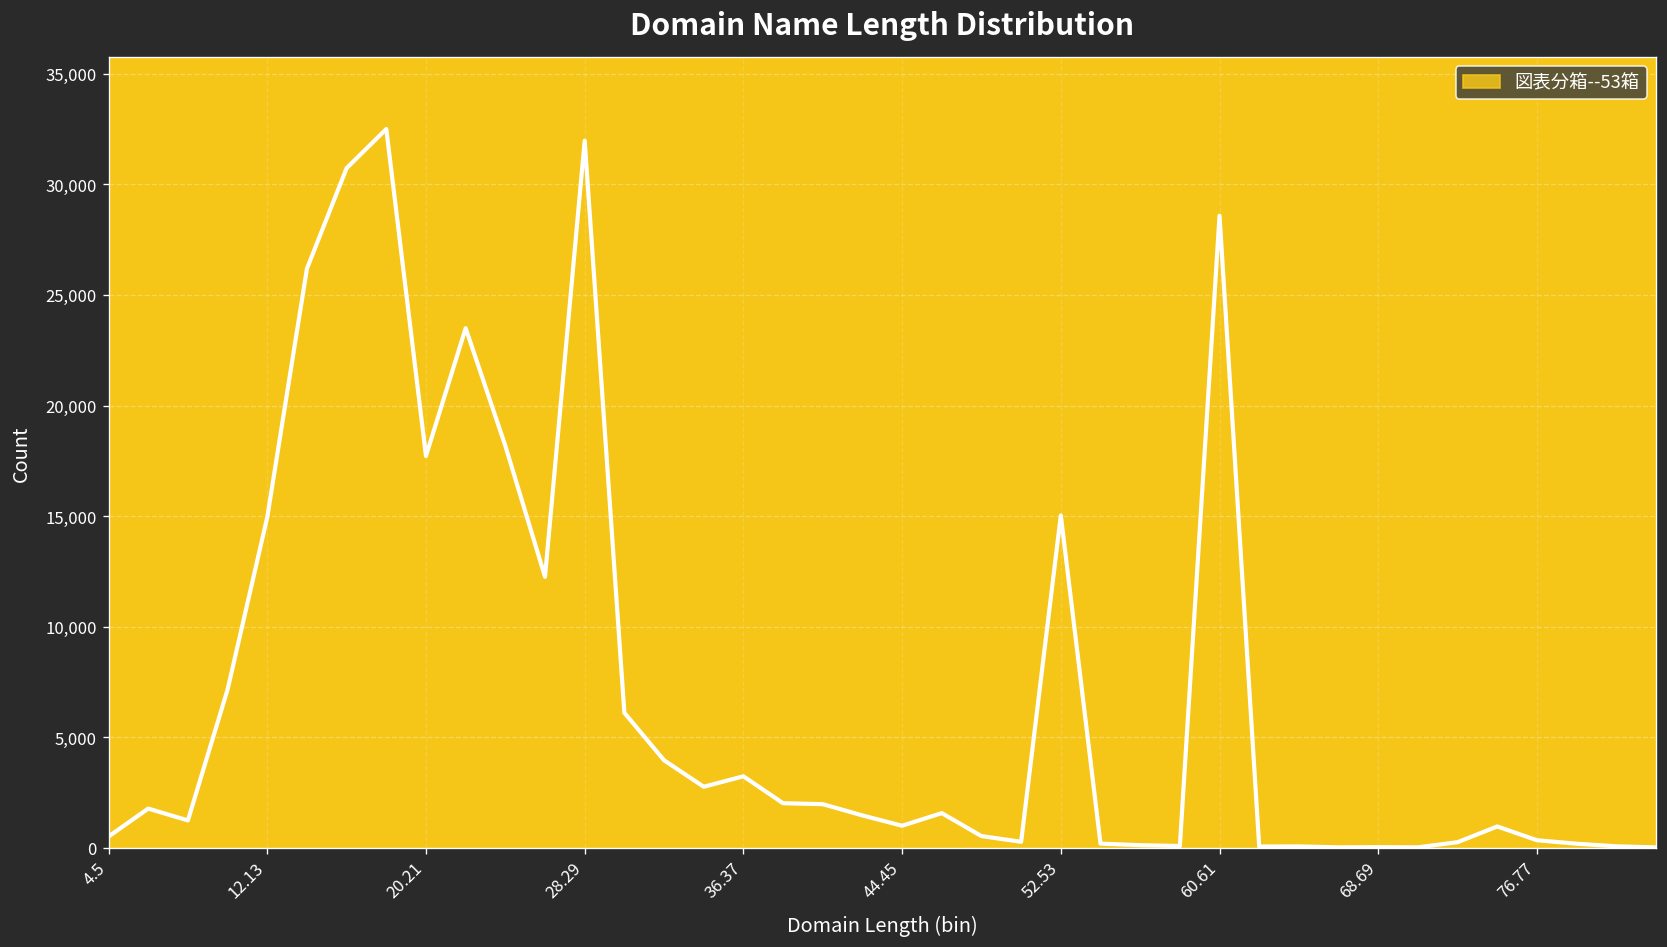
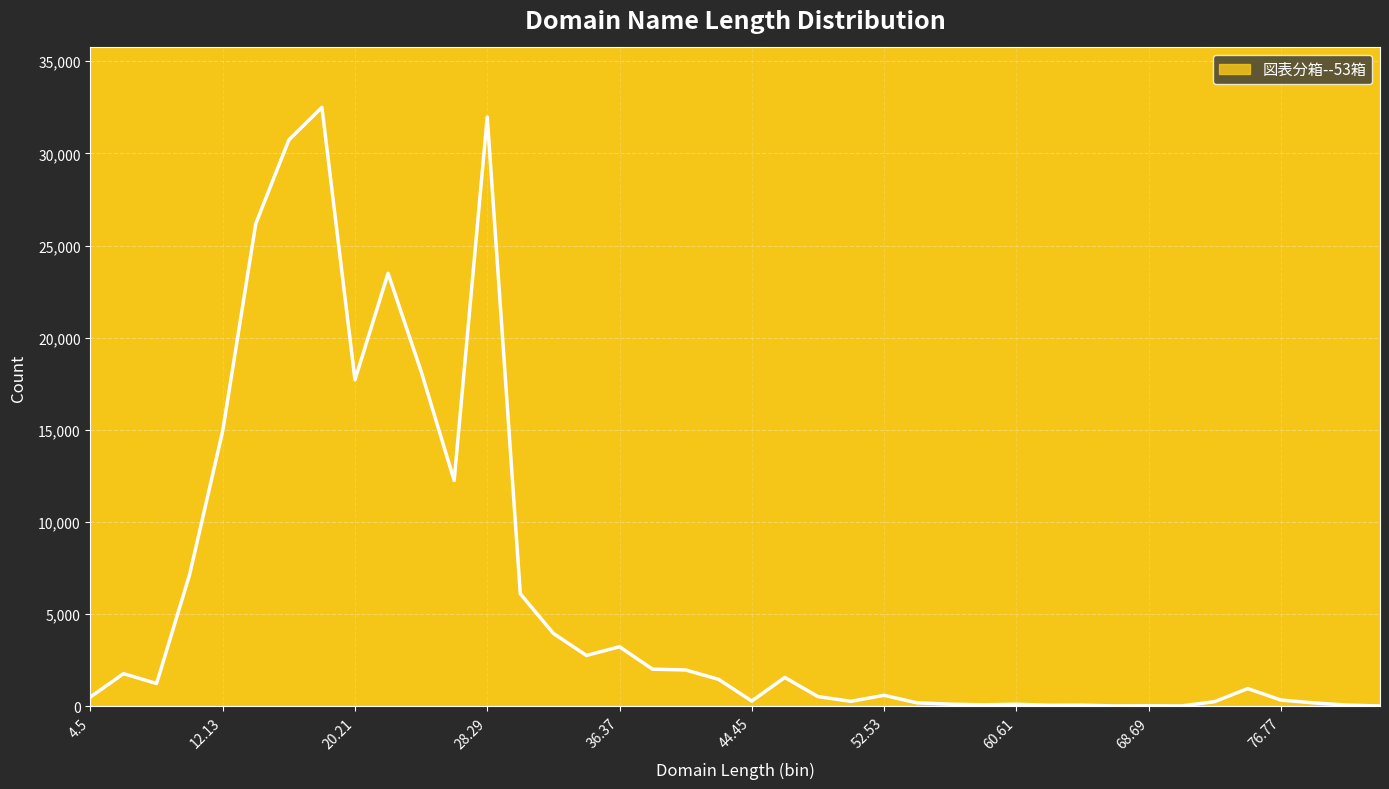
44.45: 1,000 -> 300
52.53: 15,000 -> 600
60.61: 28,600 -> 100
